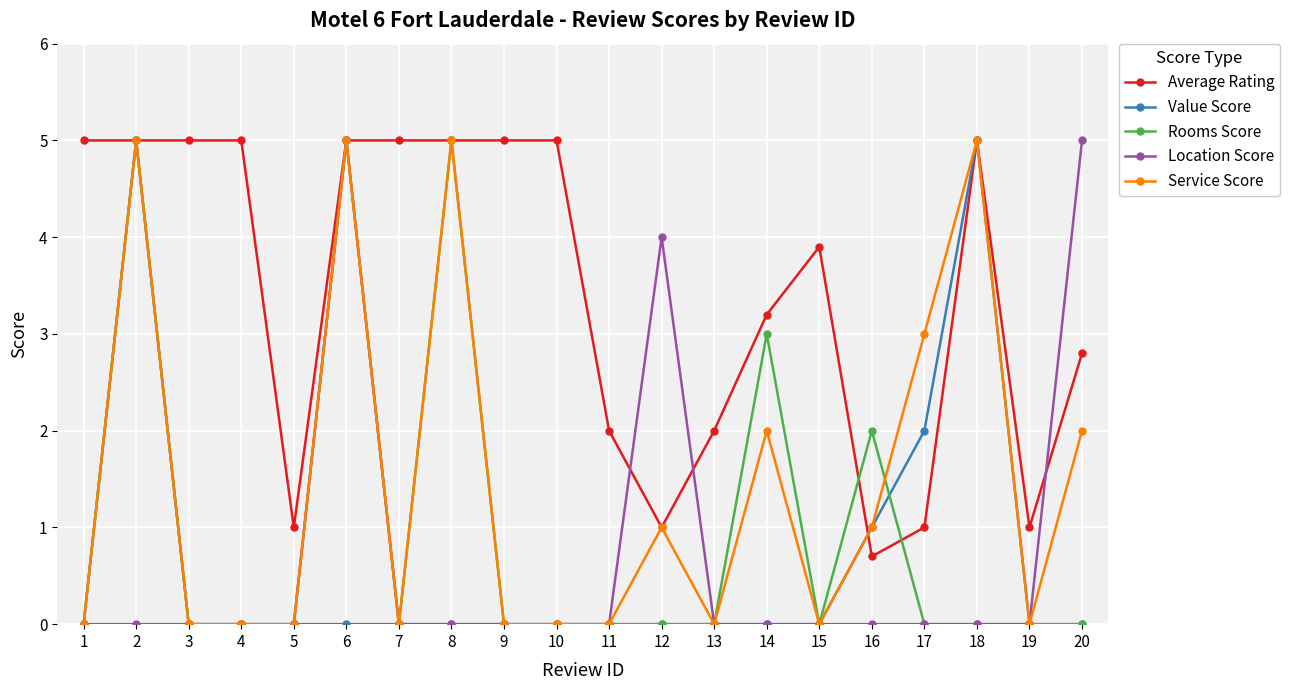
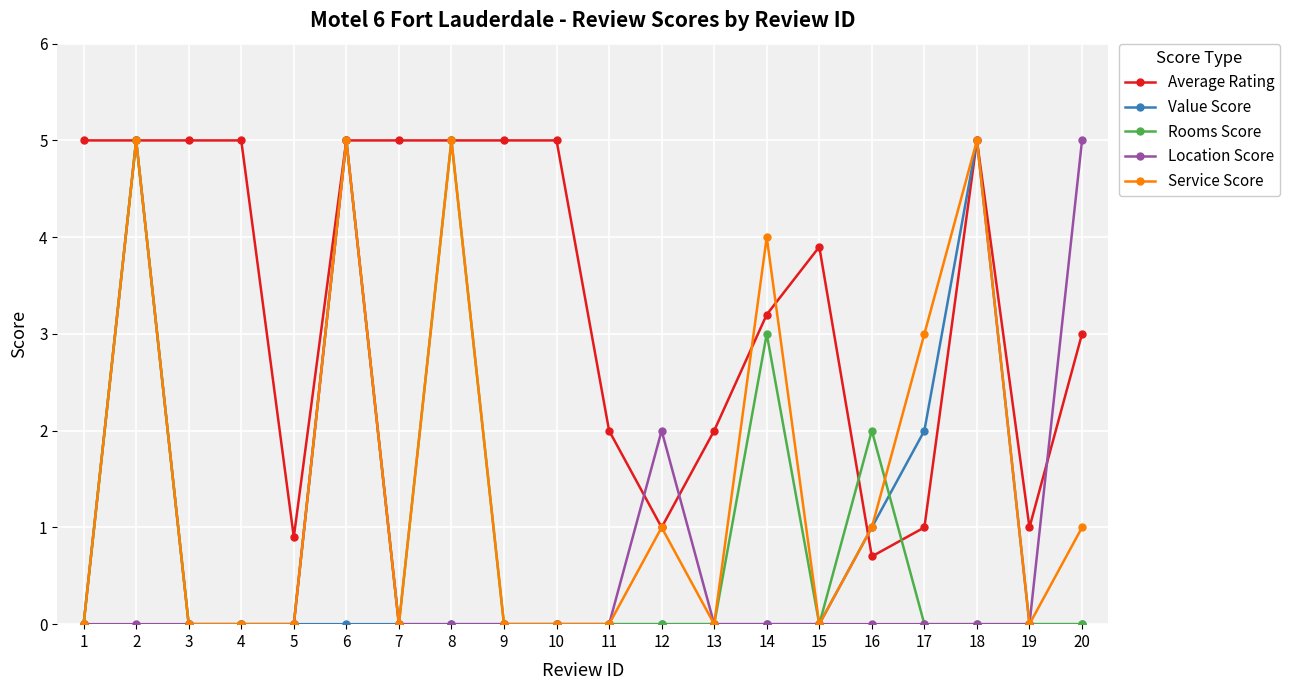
Average Rating, 5: 1.0 -> 0.9
Location Score, 12: 4 -> 2
Service Score, 14: 2 -> 4
Average Rating, 20: 2.8 -> 3.0
Service Score, 20: 2 -> 1
